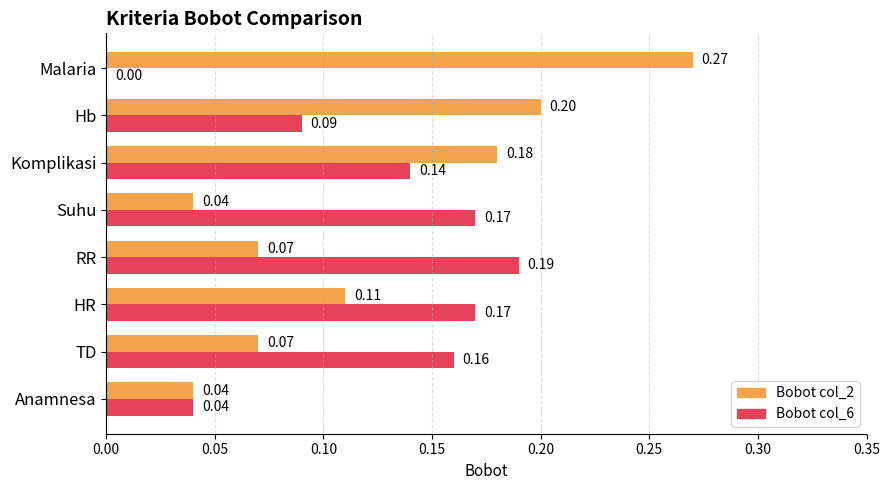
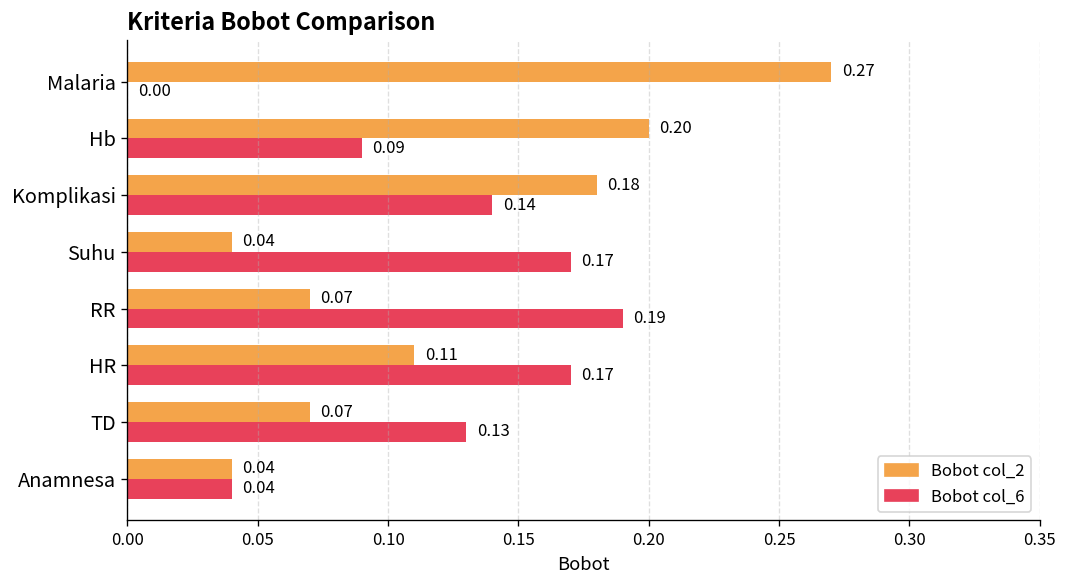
Bobot col_6, TD: 0.16 -> 0.13
